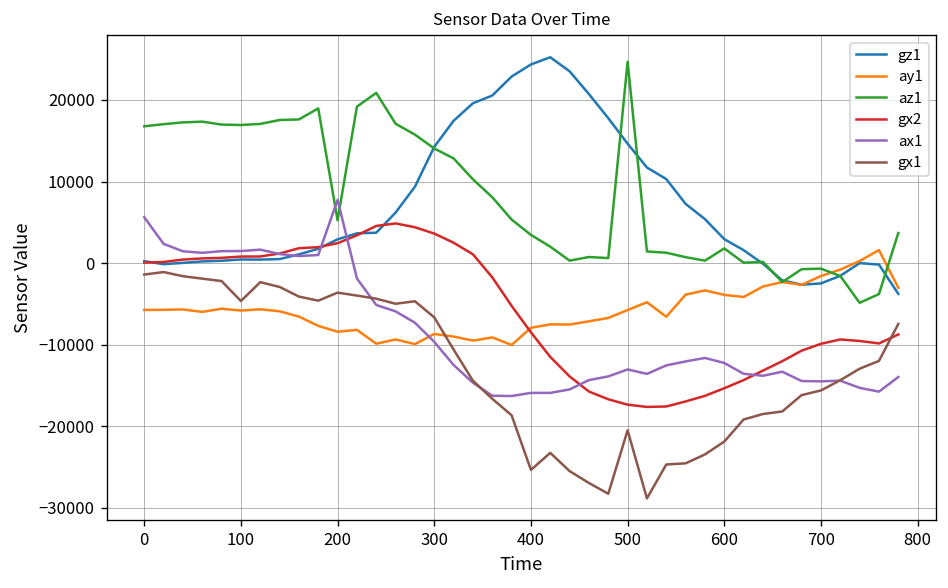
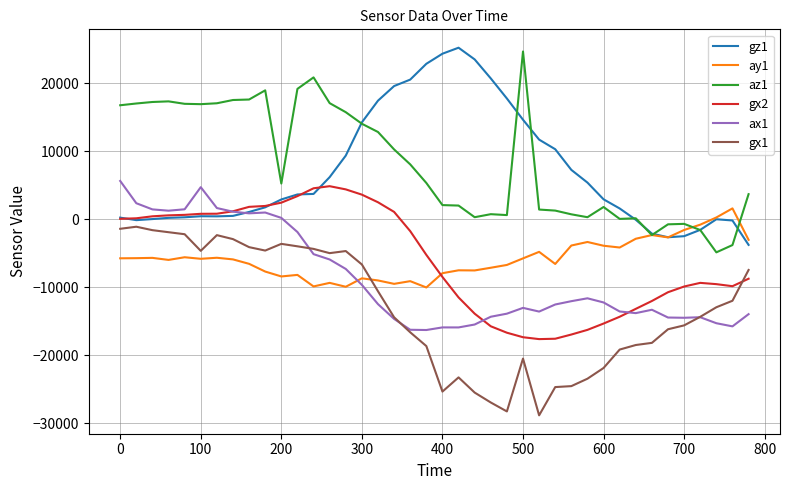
ax1, 100: 1000 -> 5000
ax1, 200: 8000 -> 0
az1, 400: 3000 -> 2000
